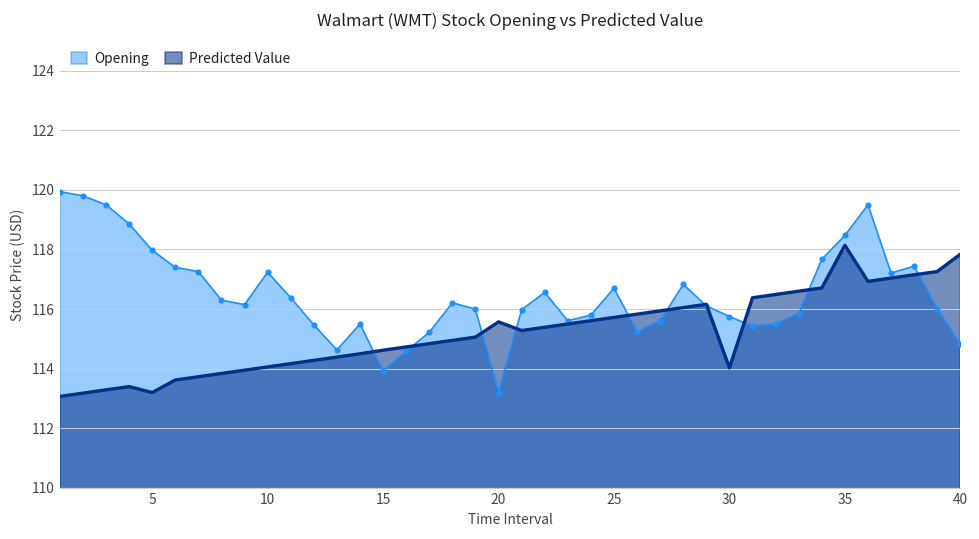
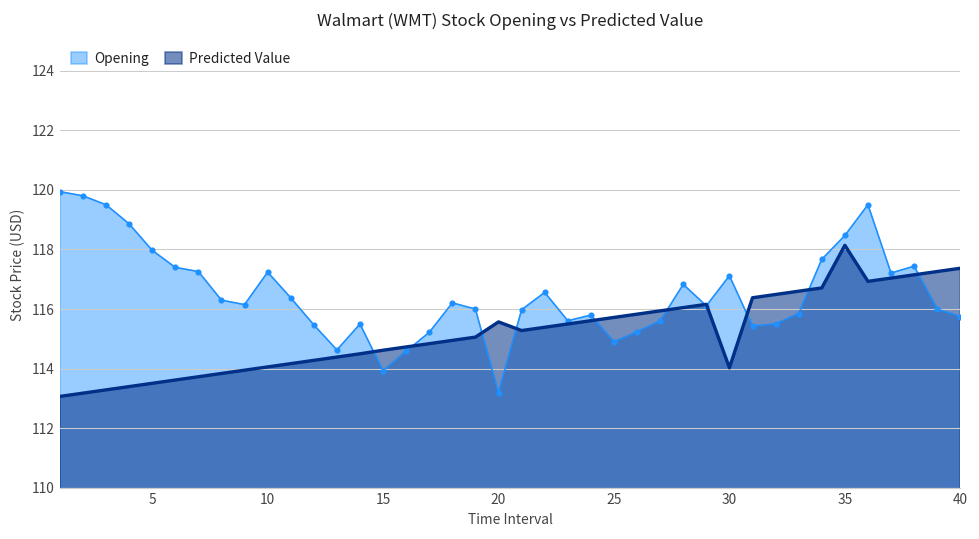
Predicted Value, 5: 113.2 -> 113.5
Opening, 25: 116.7 -> 114.9
Opening, 30: 115.8 -> 117.1
Opening, 40: 114.8 -> 115.8
Predicted Value, 40: 117.8 -> 117.4
